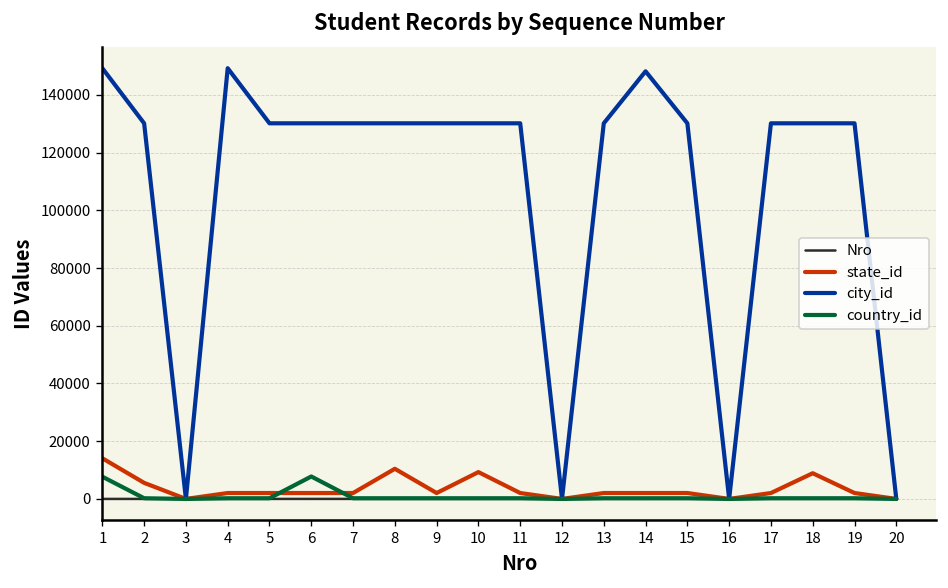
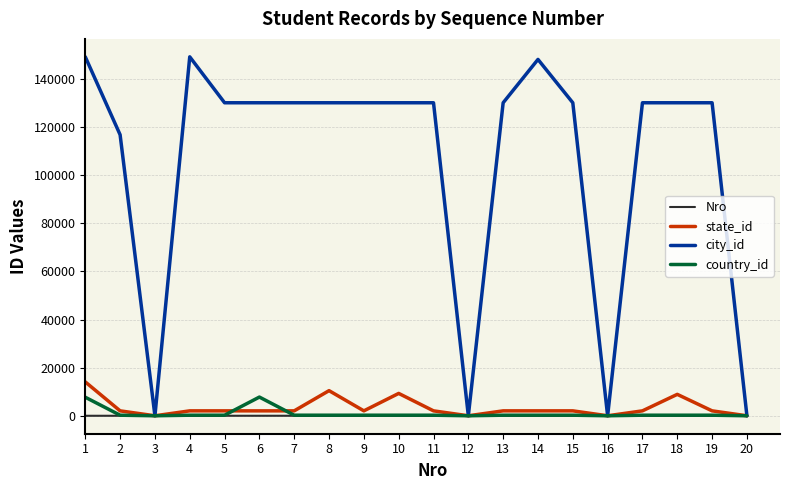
state_id, 2: 6000 -> 2000
city_id, 2: 130000 -> 117000
